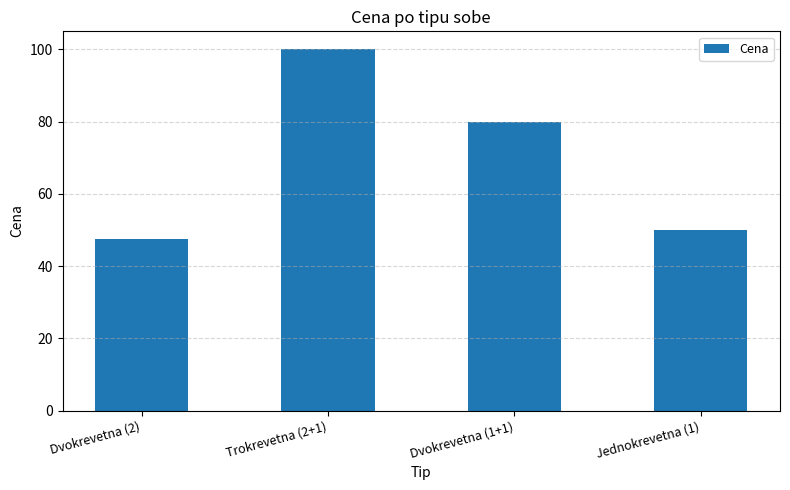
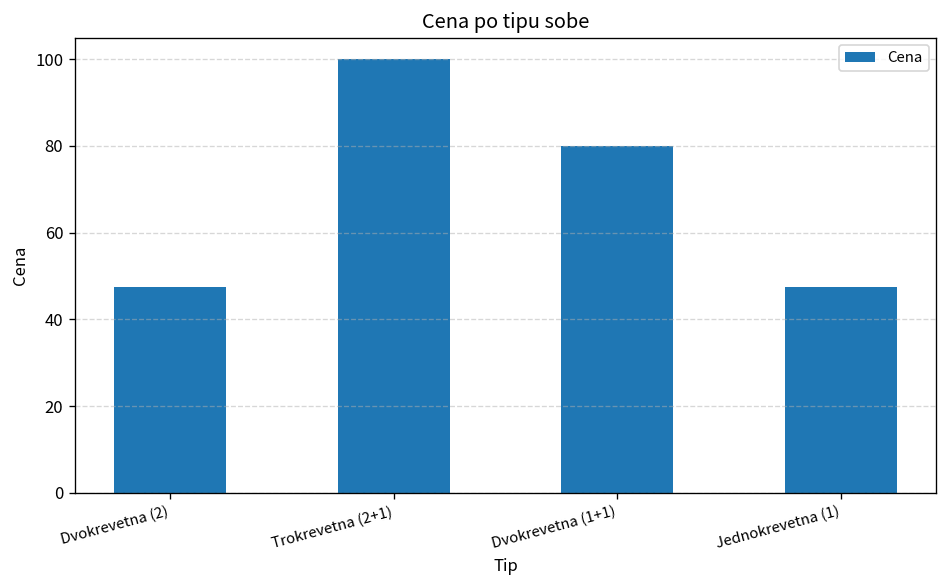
Jednokrevetna (1): 50 -> 47
